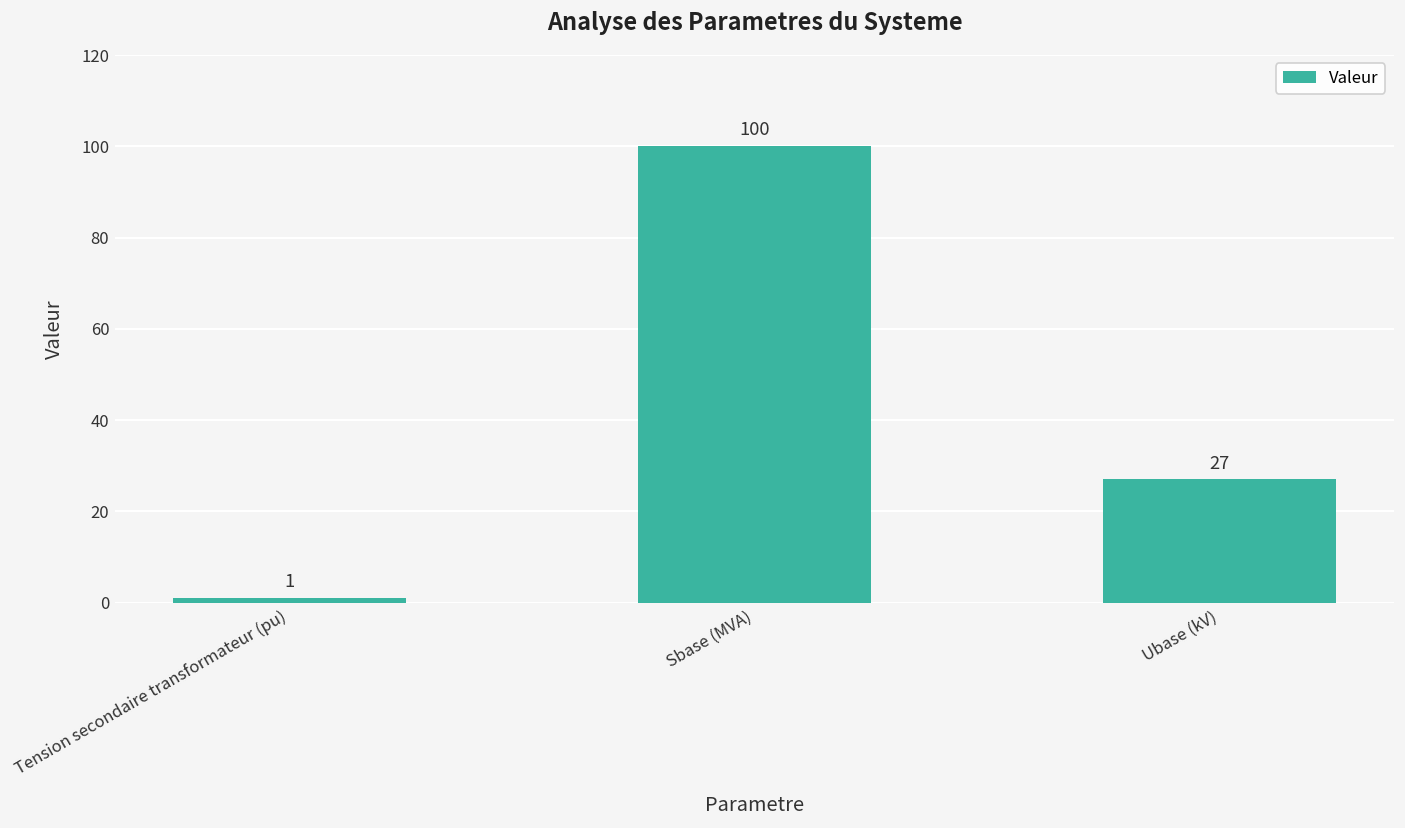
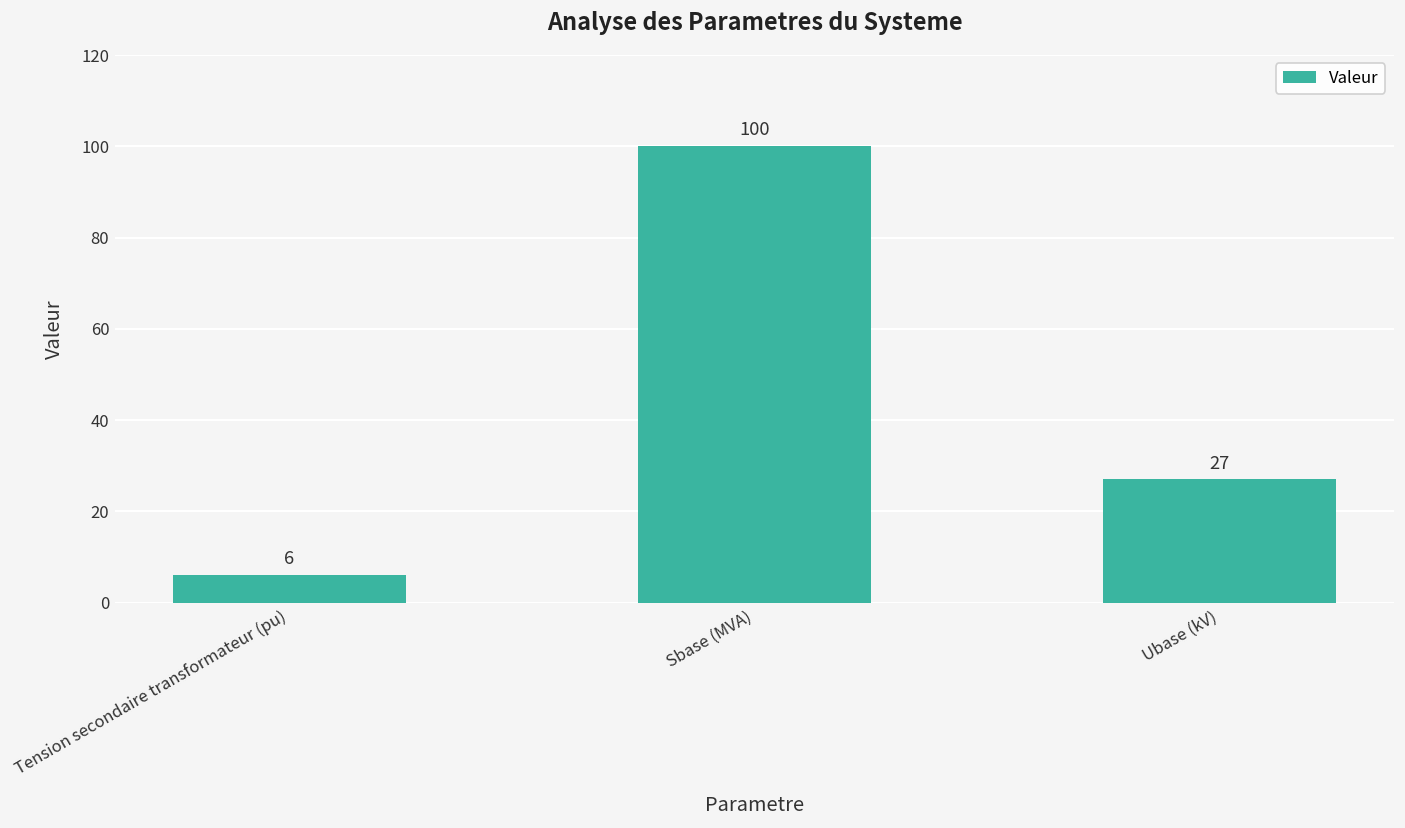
Tension secondaire transformateur (pu): 1 -> 6
